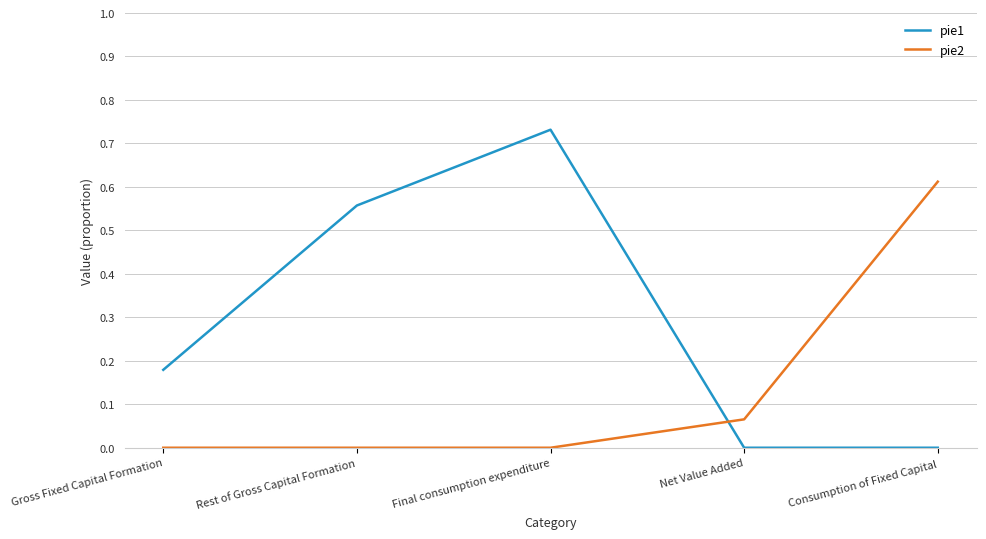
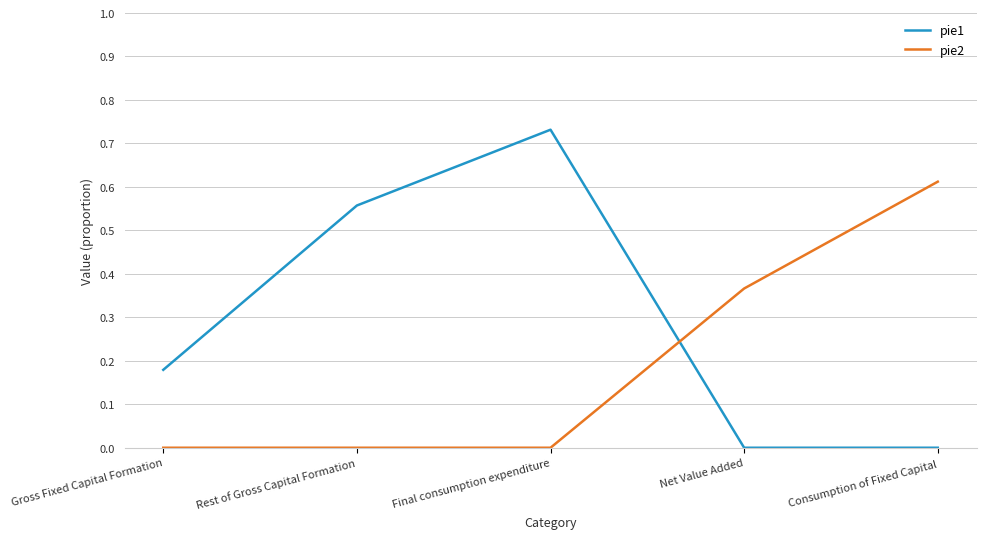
pie2, Net Value Added: 0.07 -> 0.37
